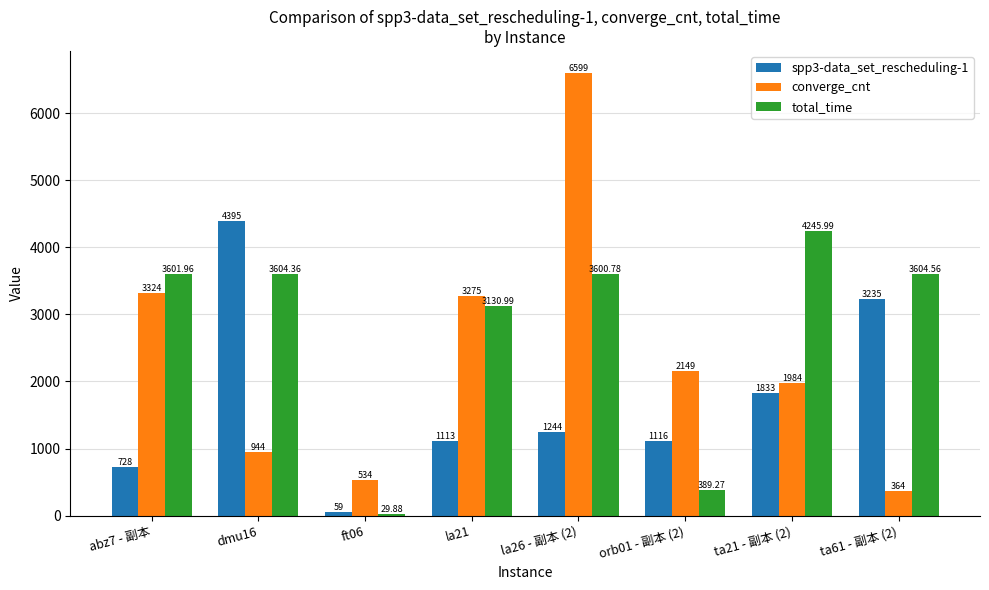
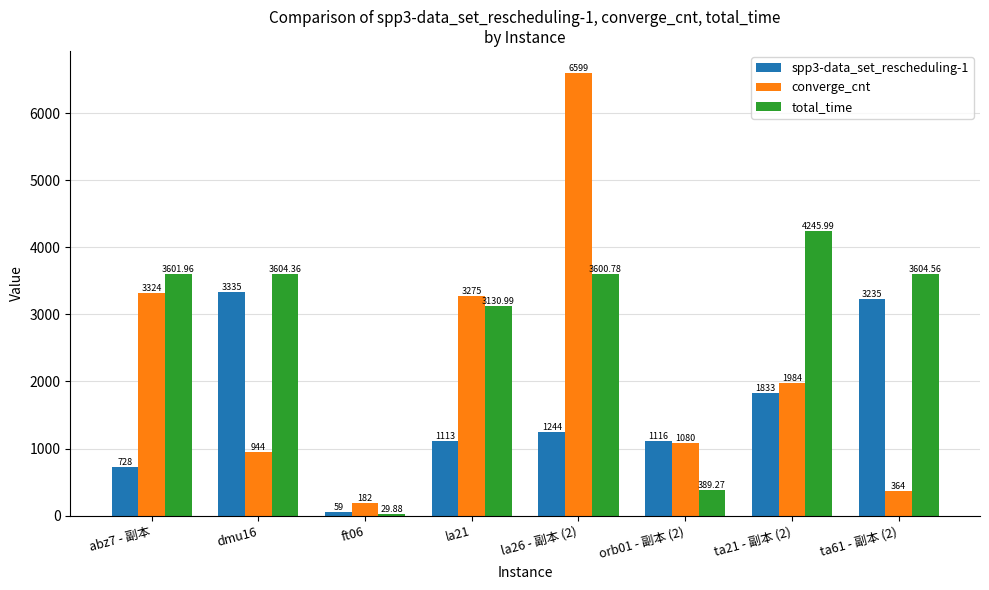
spp3-data_set_rescheduling-1, dmu16: 4395 -> 3335
converge_cnt, ft06: 534 -> 182
converge_cnt, orb01 - 副本 (2): 2149 -> 1080
